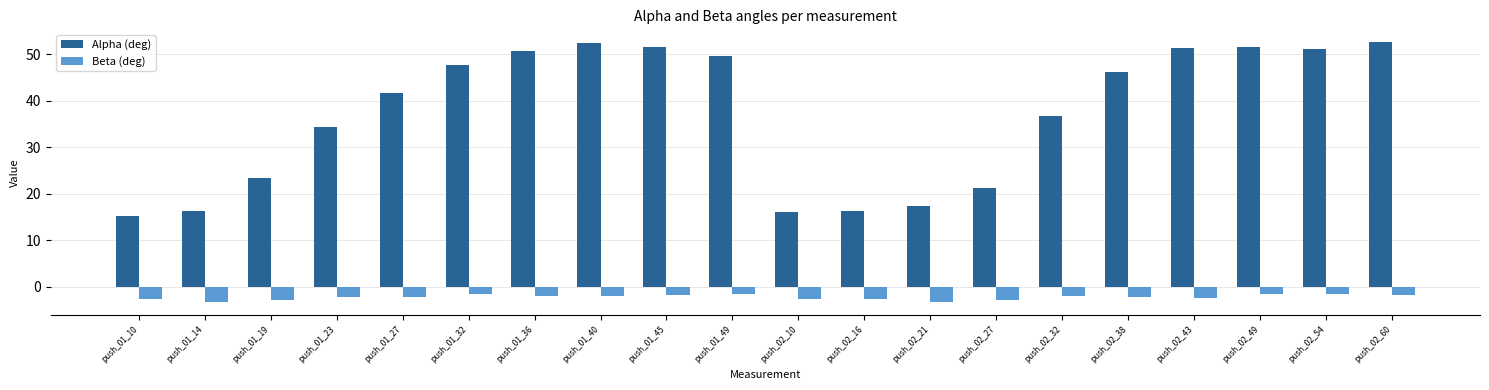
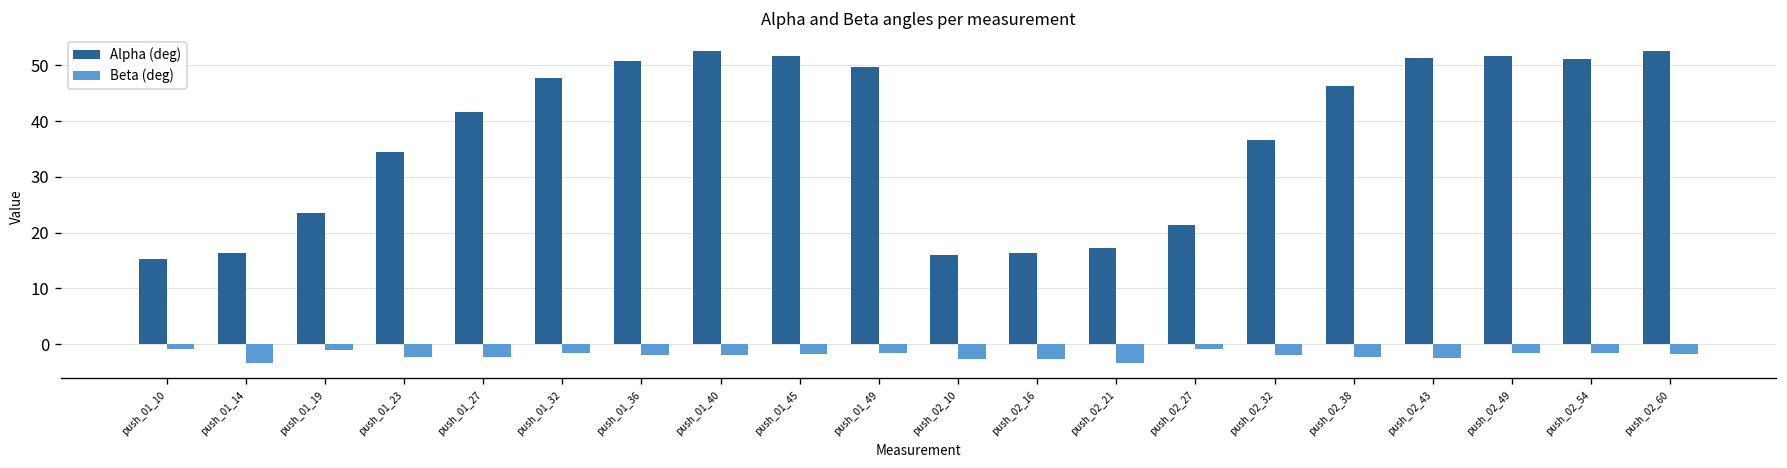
Beta (deg), push_01_10: -3 -> -1
Beta (deg), push_01_19: -3 -> -1
Beta (deg), push_02_27: -3 -> -1
